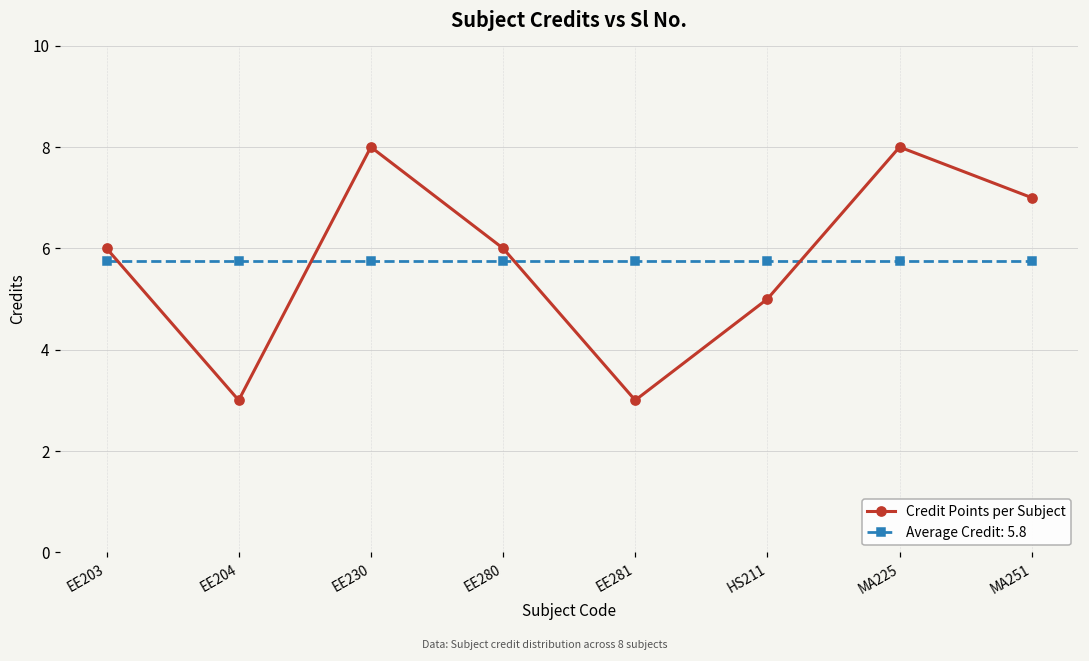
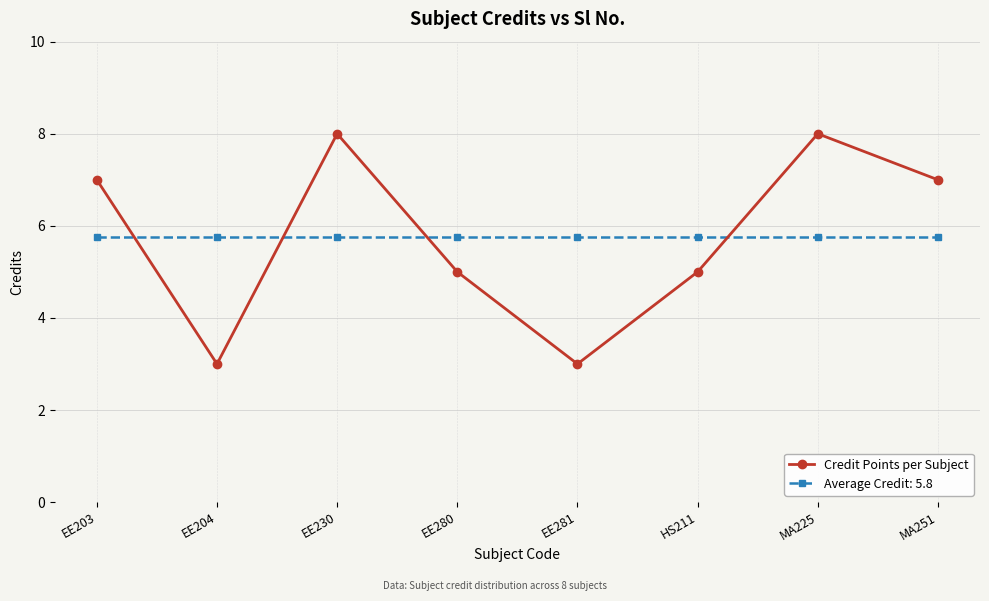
Credit Points per Subject, EE203: 6 -> 7
Credit Points per Subject, EE280: 6 -> 5
